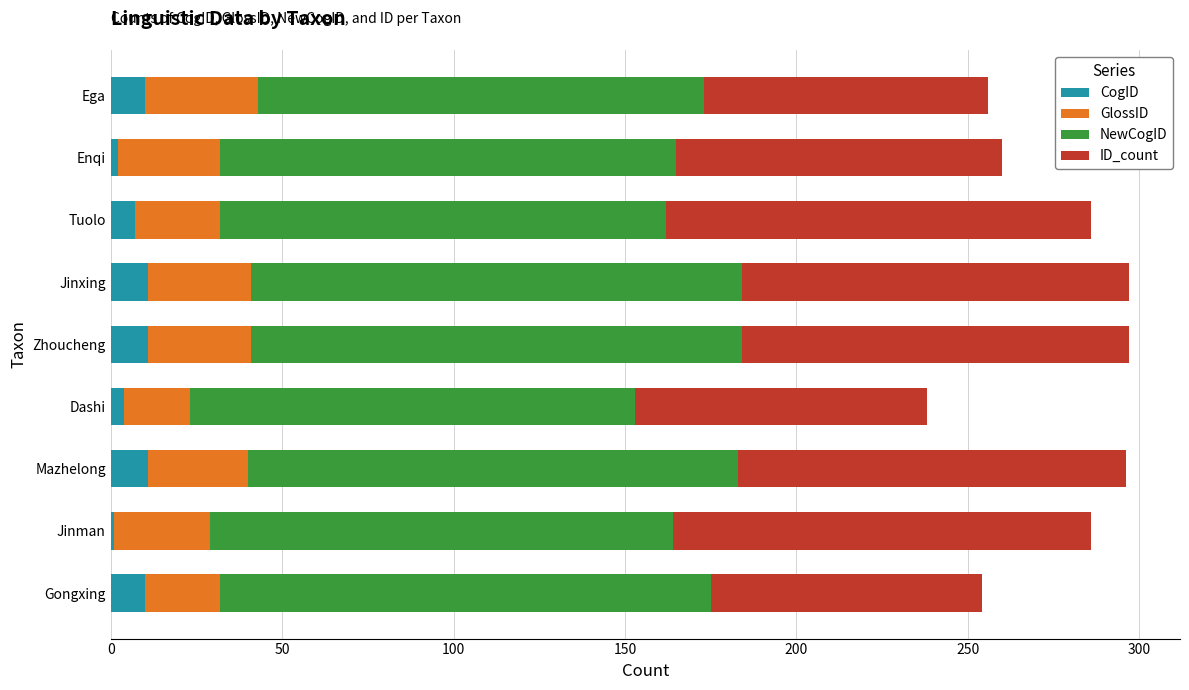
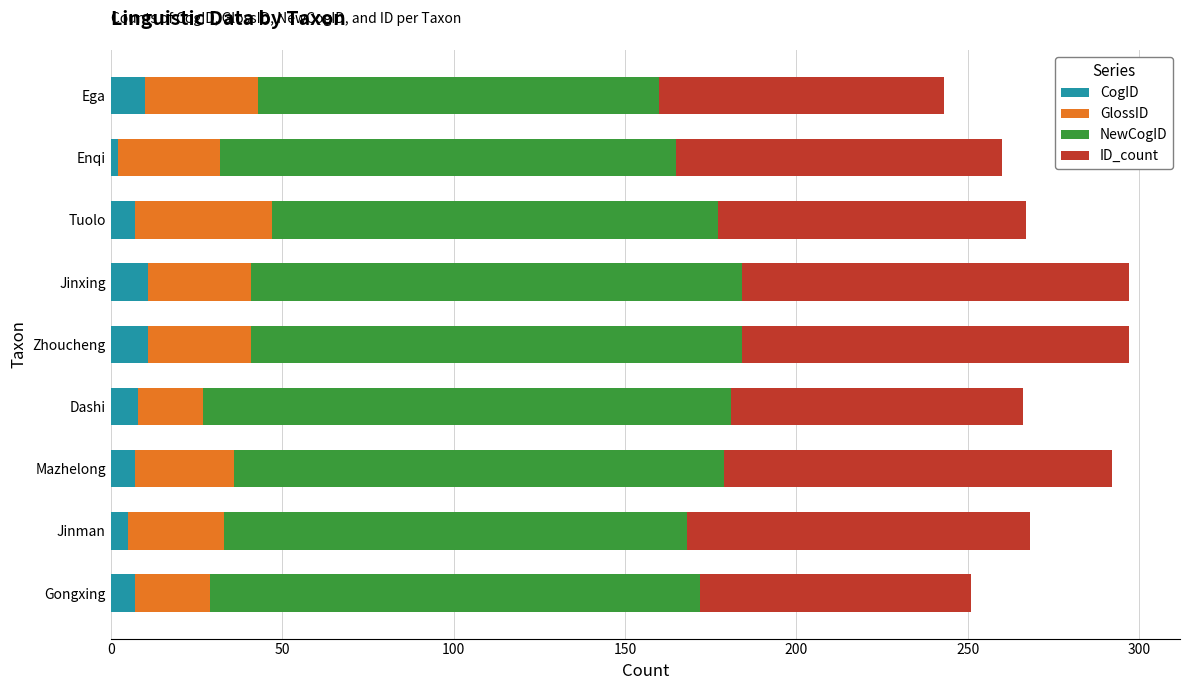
NewCogID, Ega: 130 -> 117
GlossID, Tuolo: 25 -> 40
ID_count, Tuolo: 124 -> 90
CogID, Dashi: 4 -> 8
NewCogID, Dashi: 130 -> 154
CogID, Mazhelong: 11 -> 7
CogID, Jinman: 1 -> 5
ID_count, Jinman: 122 -> 100
CogID, Gongxing: 10 -> 7
